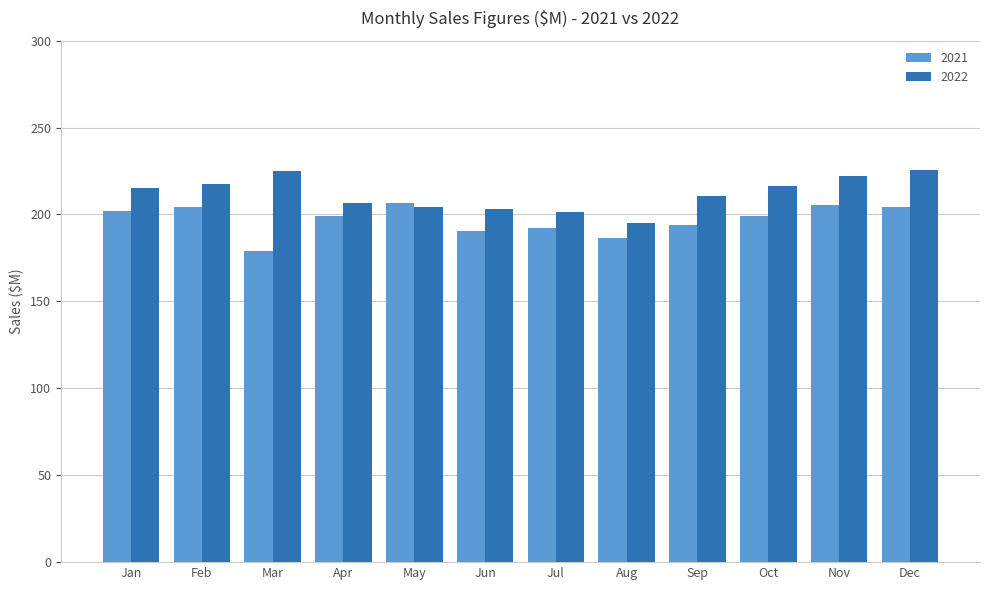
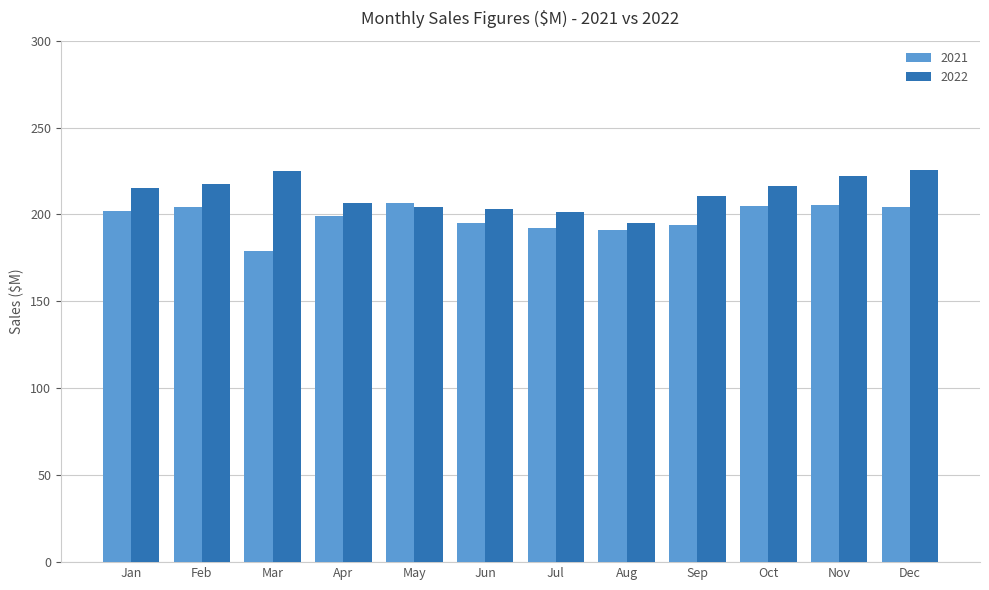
2021, Jun: 191 -> 195
2021, Aug: 186 -> 191
2021, Oct: 199 -> 205
